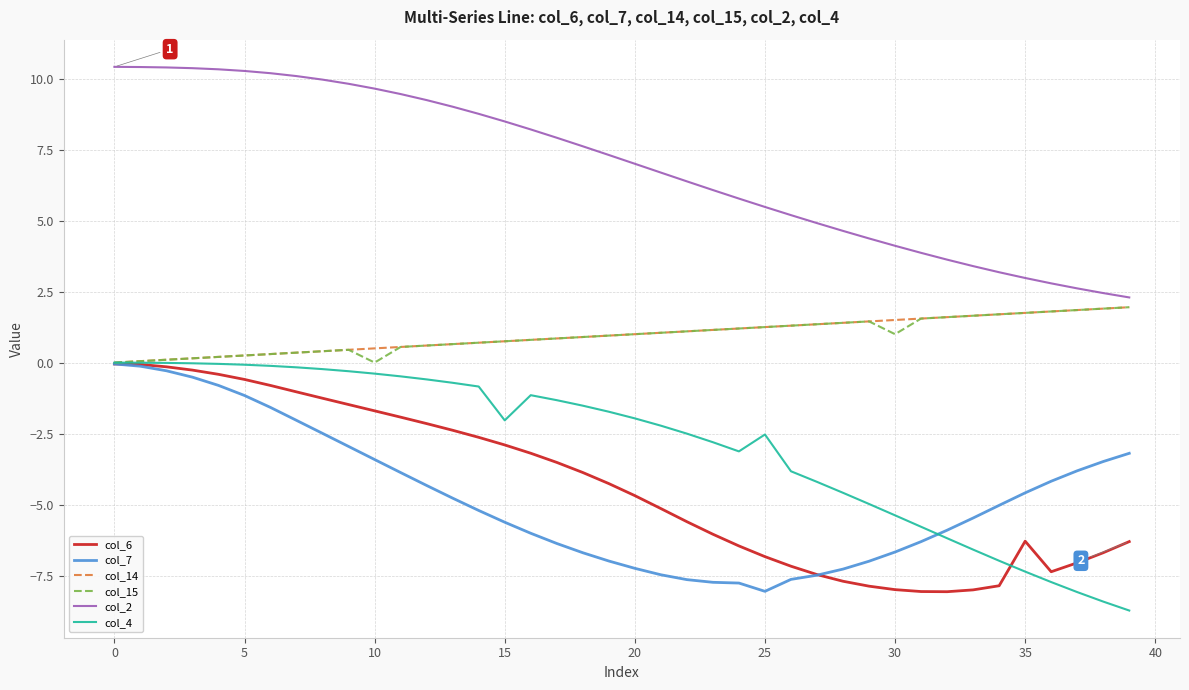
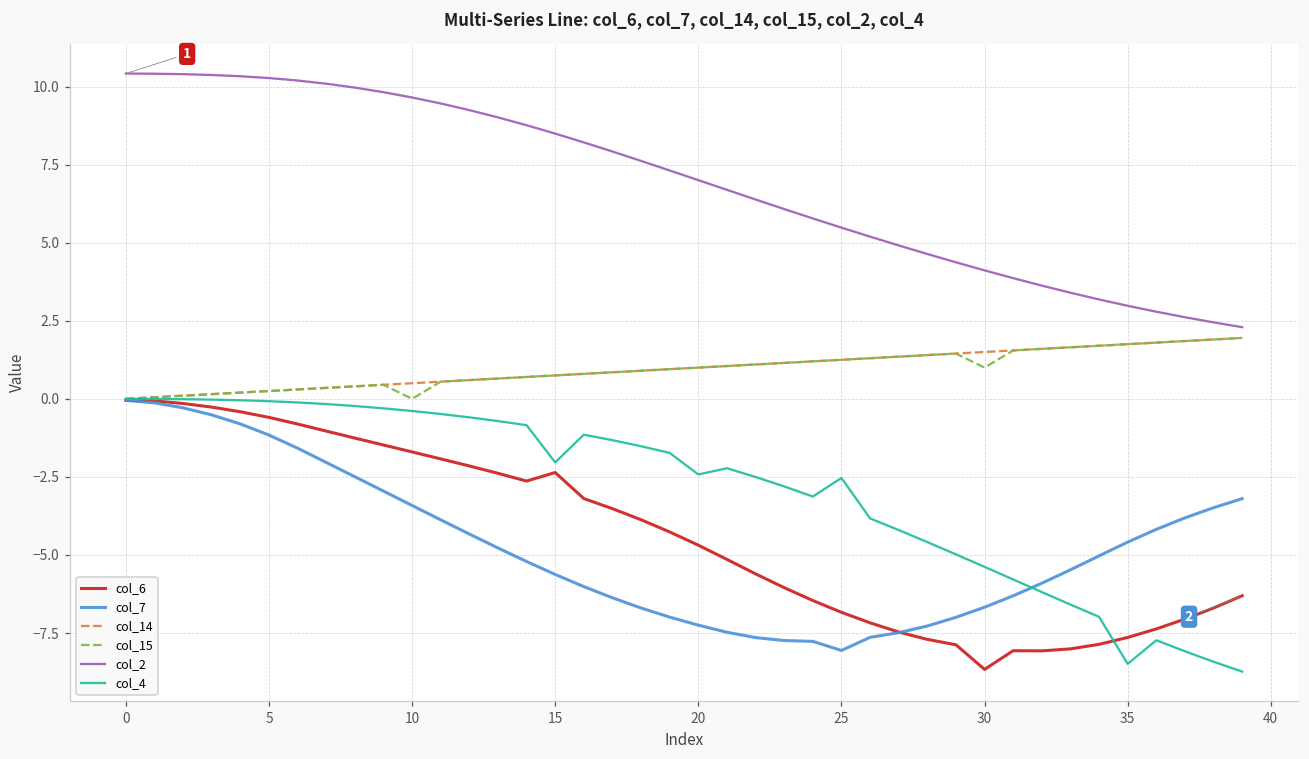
col_6, 15: -2.9 -> -2.4
col_4, 20: -2.0 -> -2.4
col_6, 30: -8.0 -> -8.7
col_6, 35: -6.3 -> -7.6
col_4, 35: -7.4 -> -8.5
